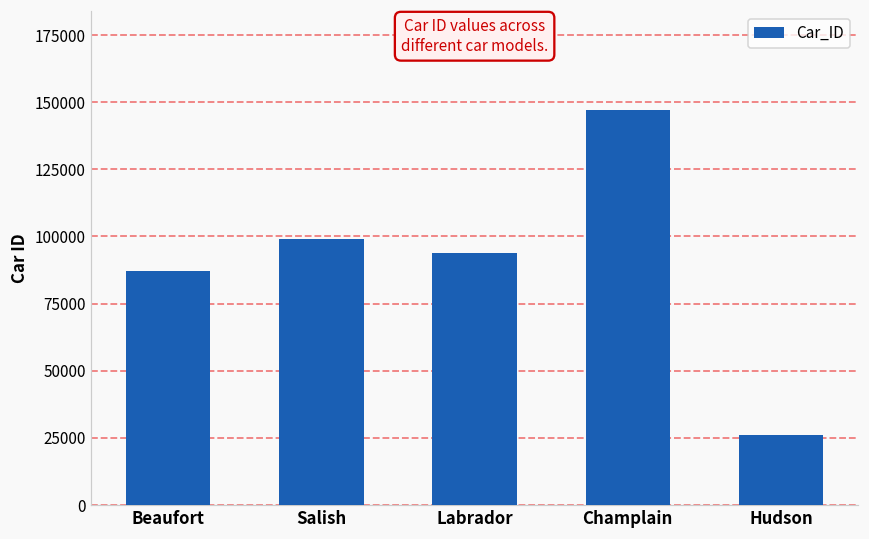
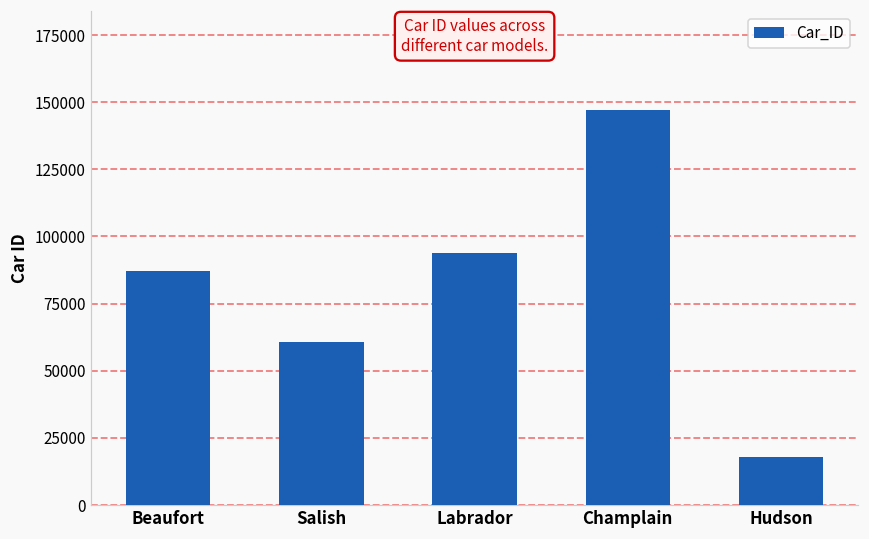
Salish: 99000 -> 61000
Hudson: 26000 -> 18000
